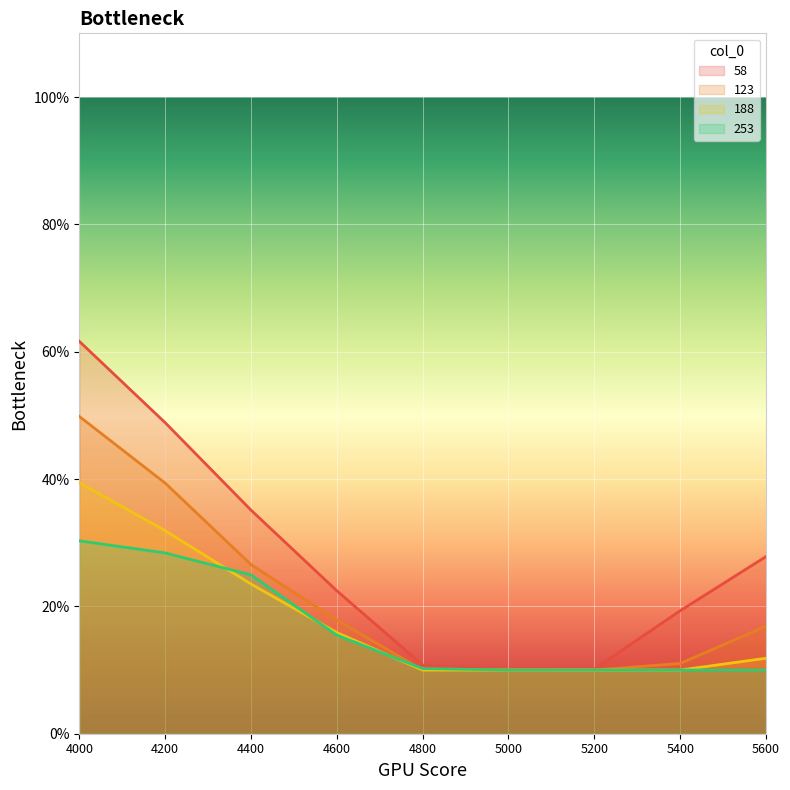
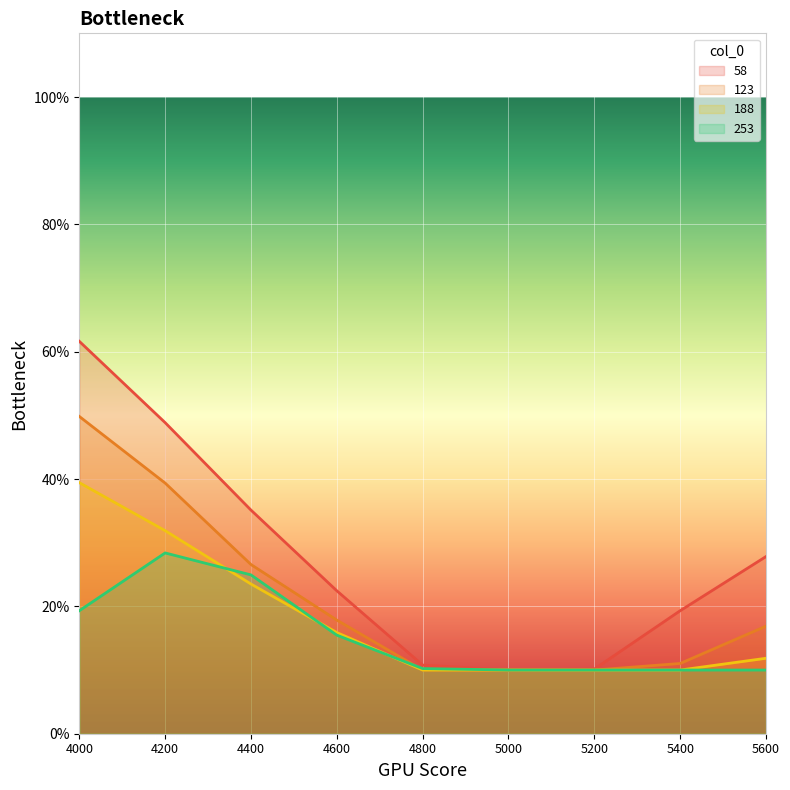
253, 4000: 30% -> 19%
